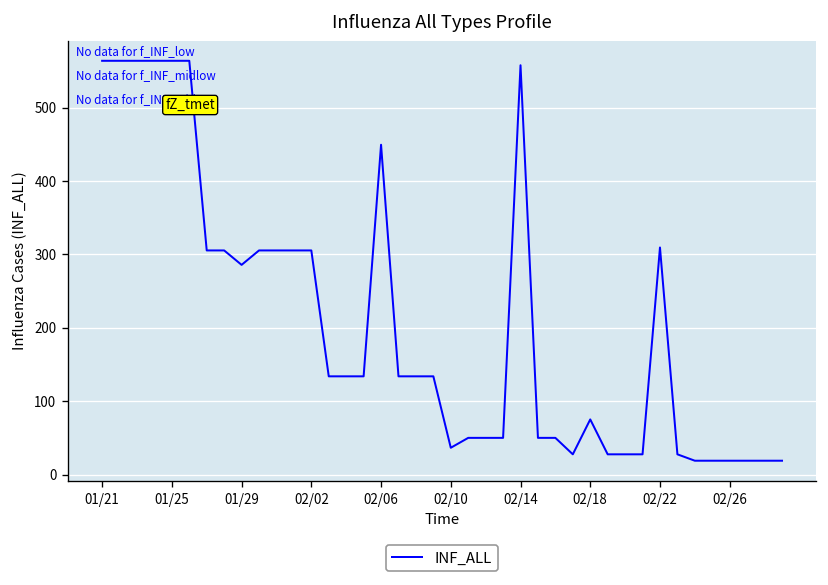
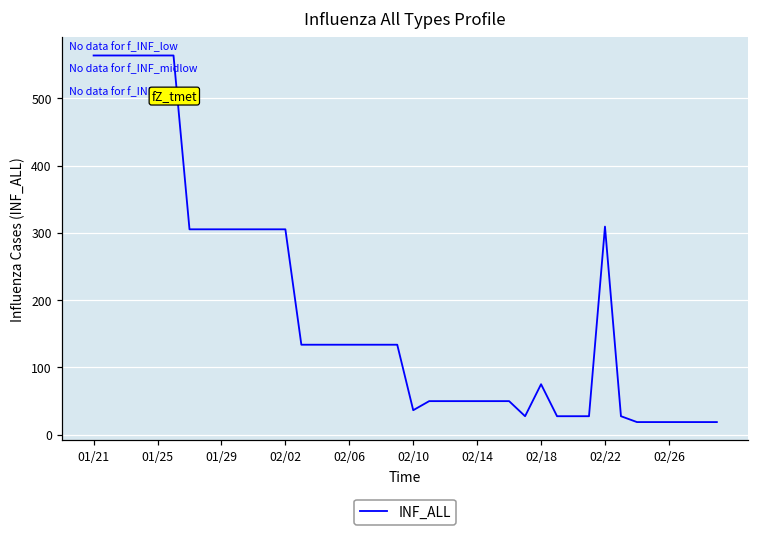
01/29: 290 -> 310
02/06: 450 -> 130
02/14: 560 -> 50
